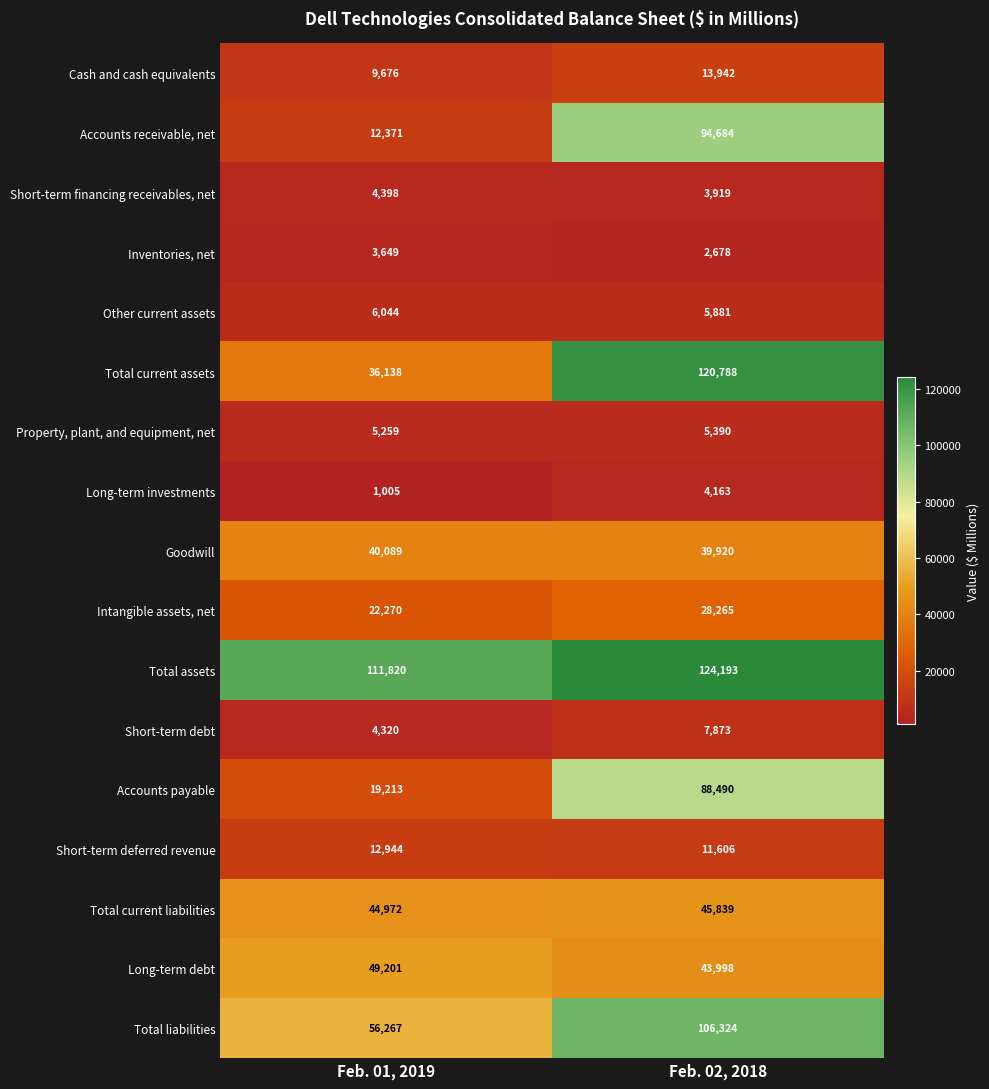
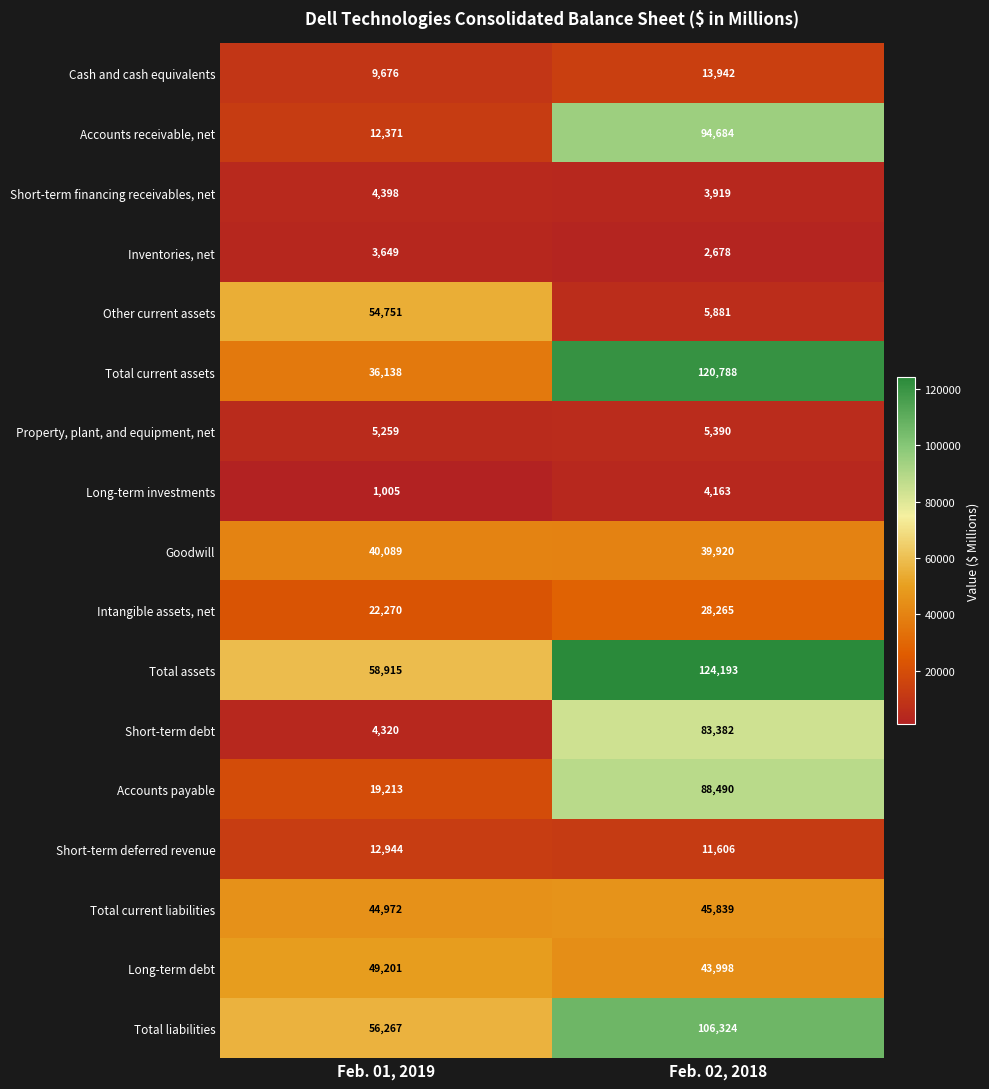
Other current assets, Feb. 01, 2019: 6,044 -> 54,751
Total assets, Feb. 01, 2019: 111,820 -> 58,915
Short-term debt, Feb. 02, 2018: 7,873 -> 83,382
